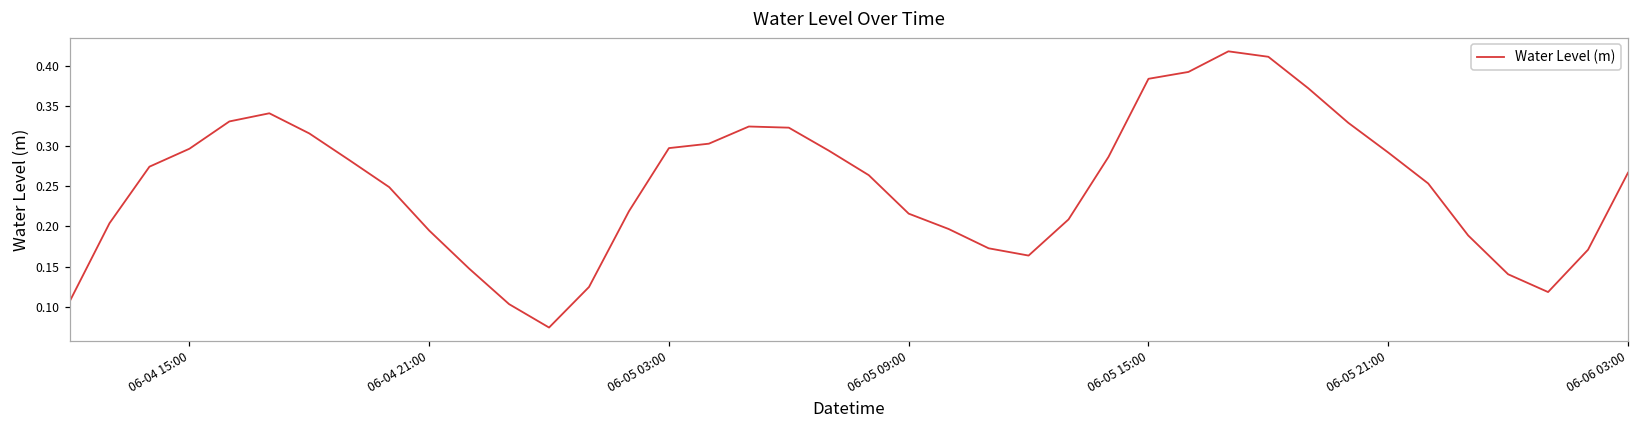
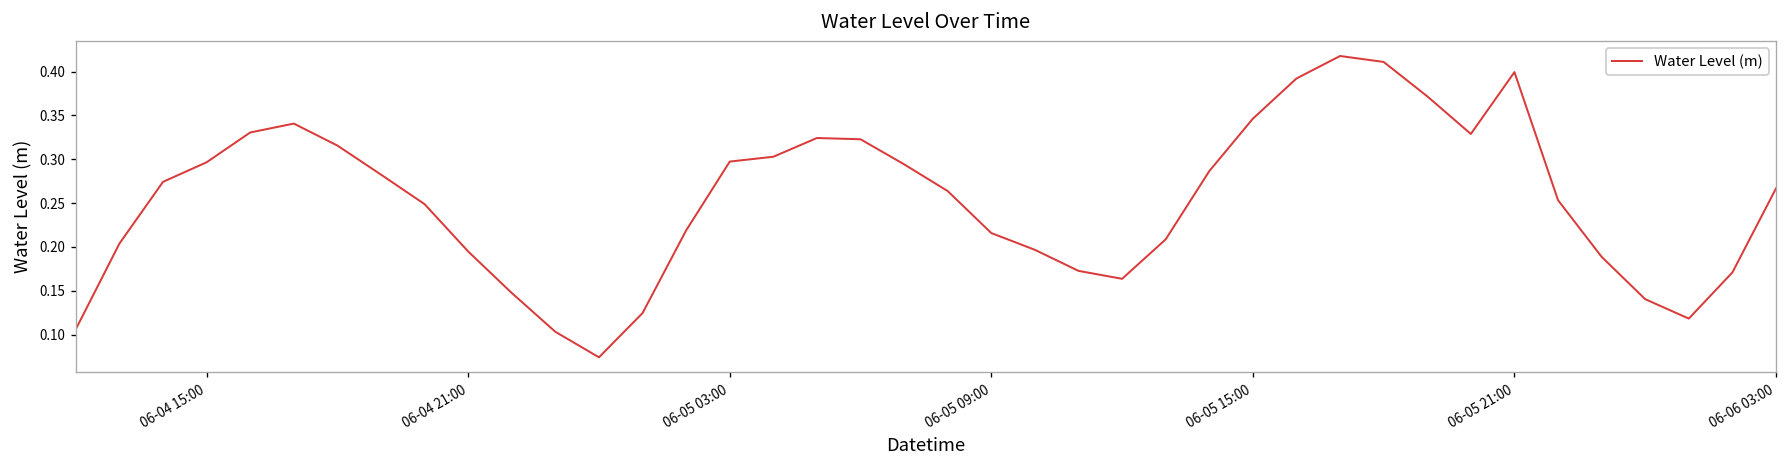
06-05 15:00: 0.38 -> 0.35
06-05 21:00: 0.29 -> 0.40
